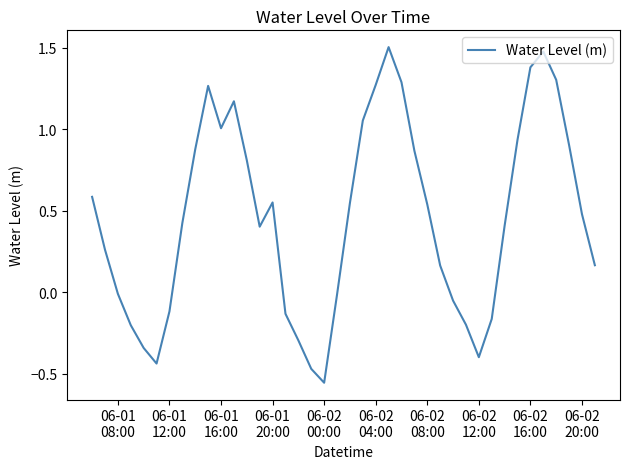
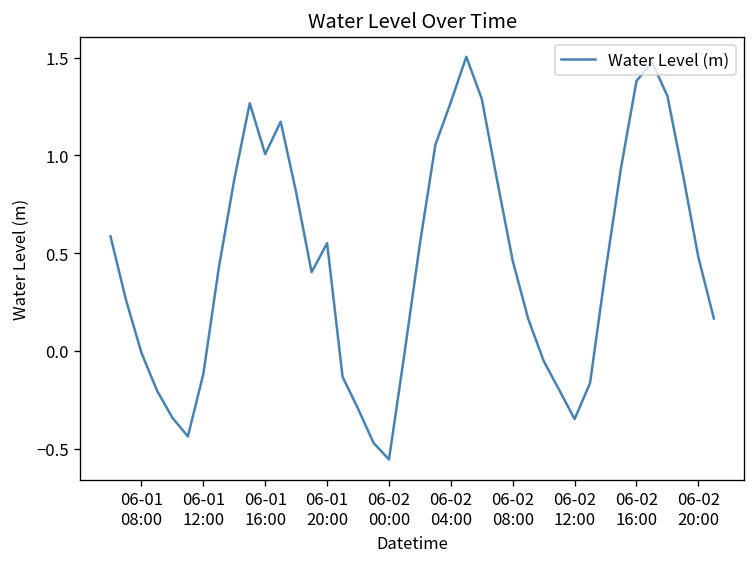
06-02 08:00: 0.54 -> 0.46
06-02 12:00: -0.40 -> -0.35
